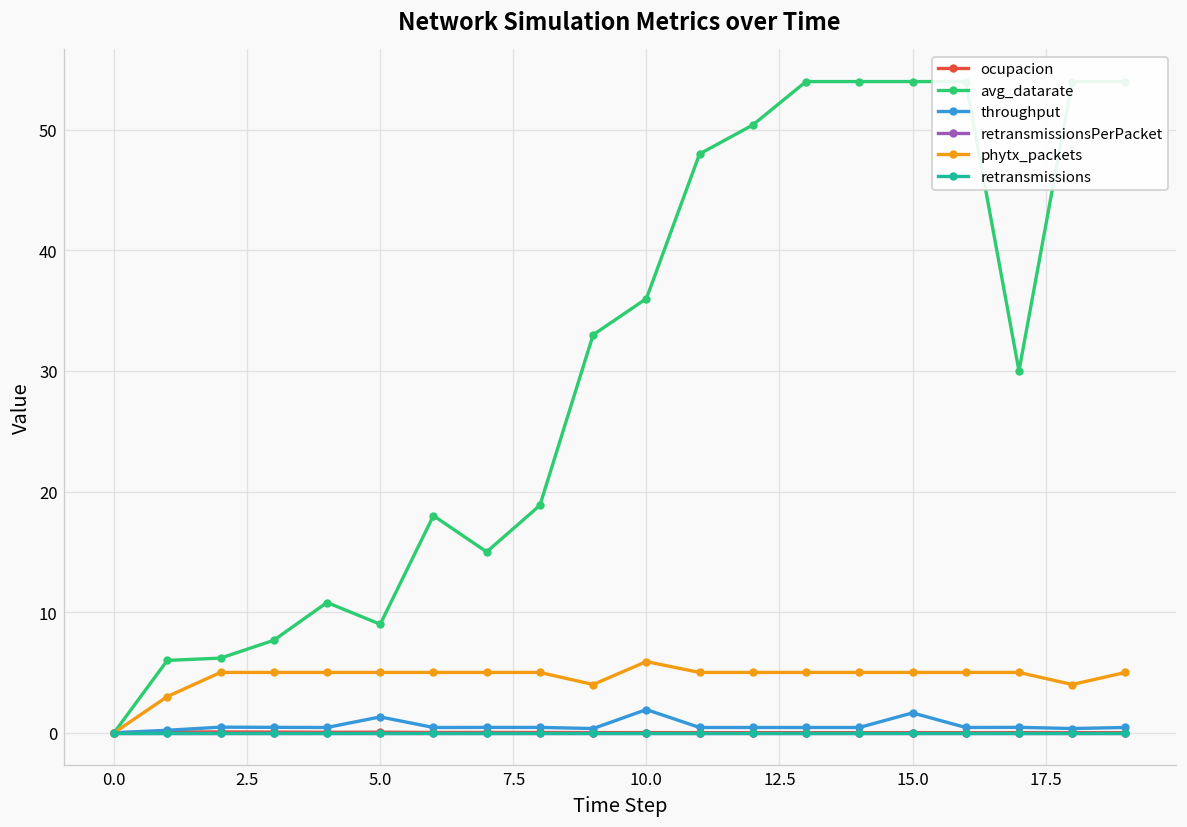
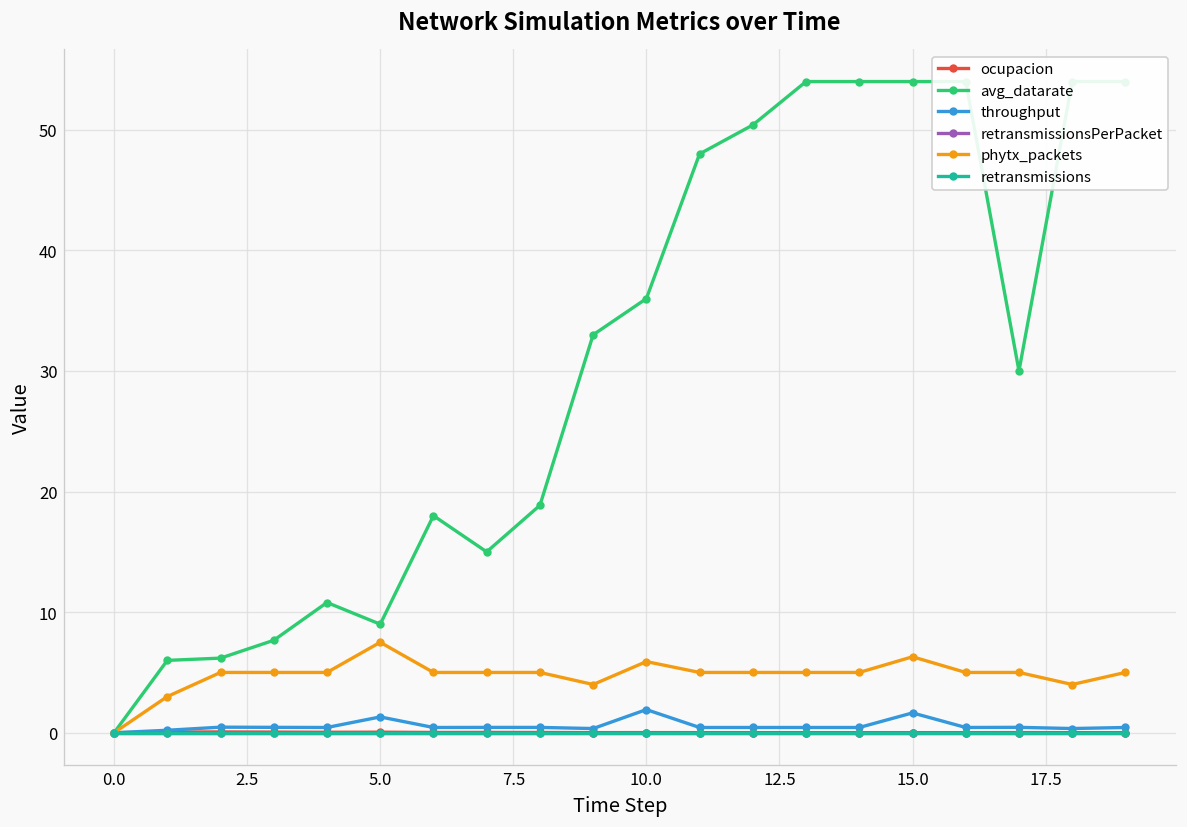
phytx_packets, 5.0: 5.0 -> 7.5
phytx_packets, 15.0: 5.0 -> 6.3
